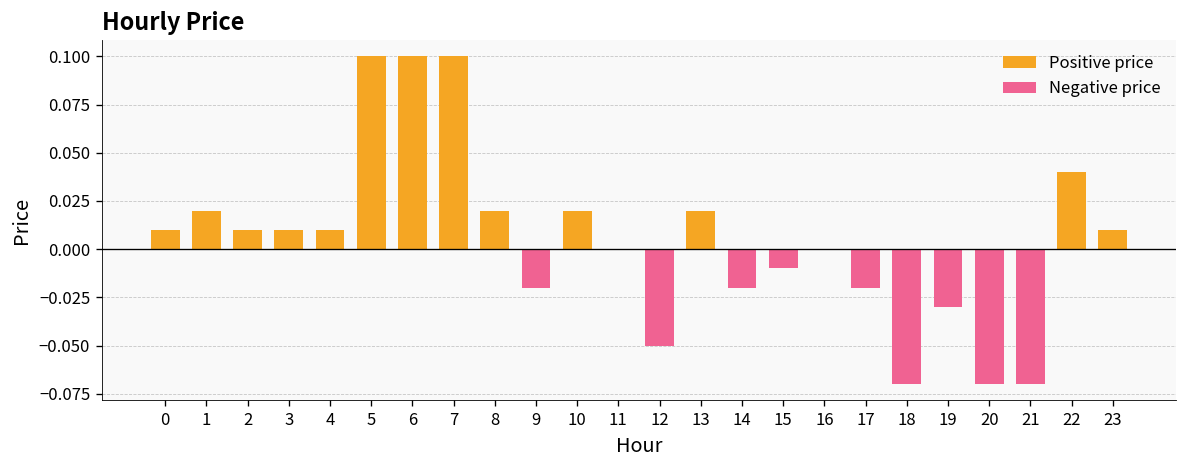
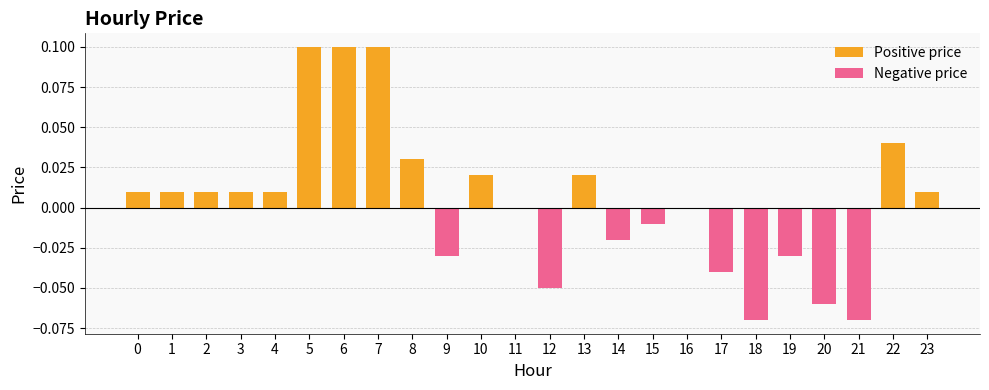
Positive price, 1: 0.02 -> 0.01
Positive price, 8: 0.02 -> 0.03
Negative price, 9: -0.02 -> -0.03
Negative price, 17: -0.02 -> -0.04
Negative price, 20: -0.07 -> -0.06
